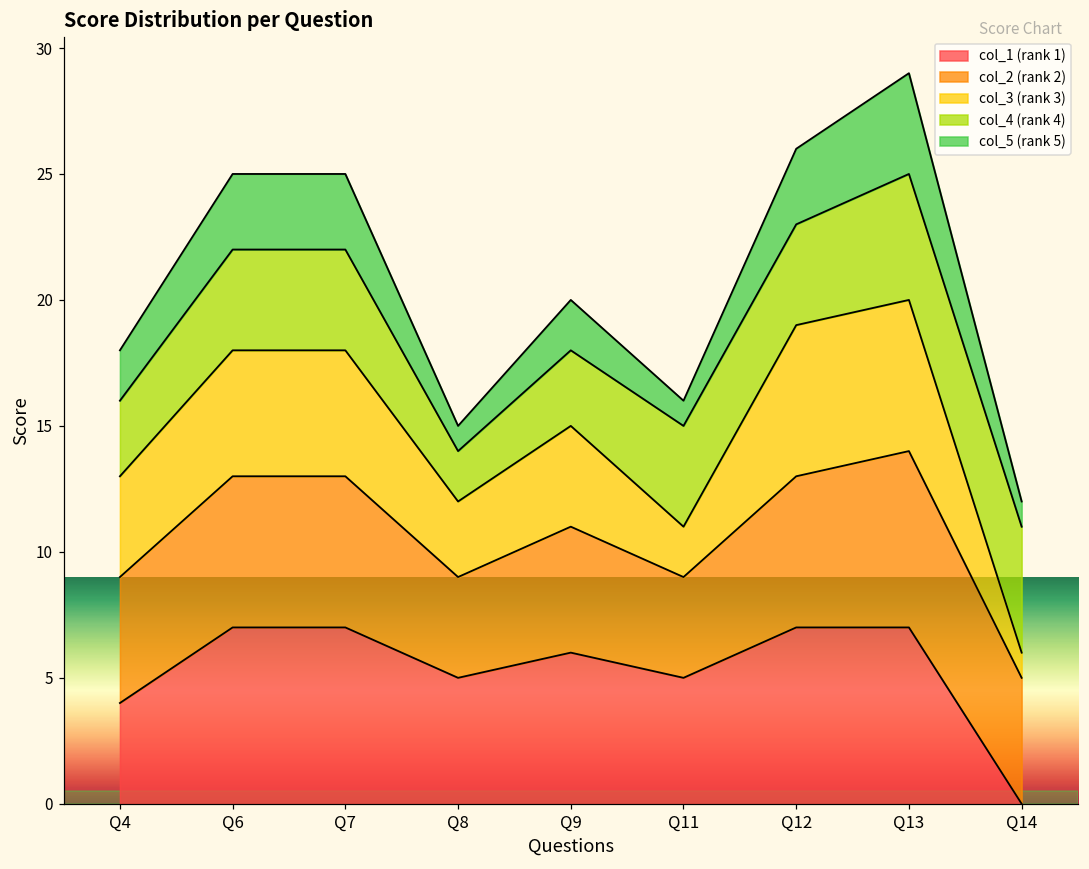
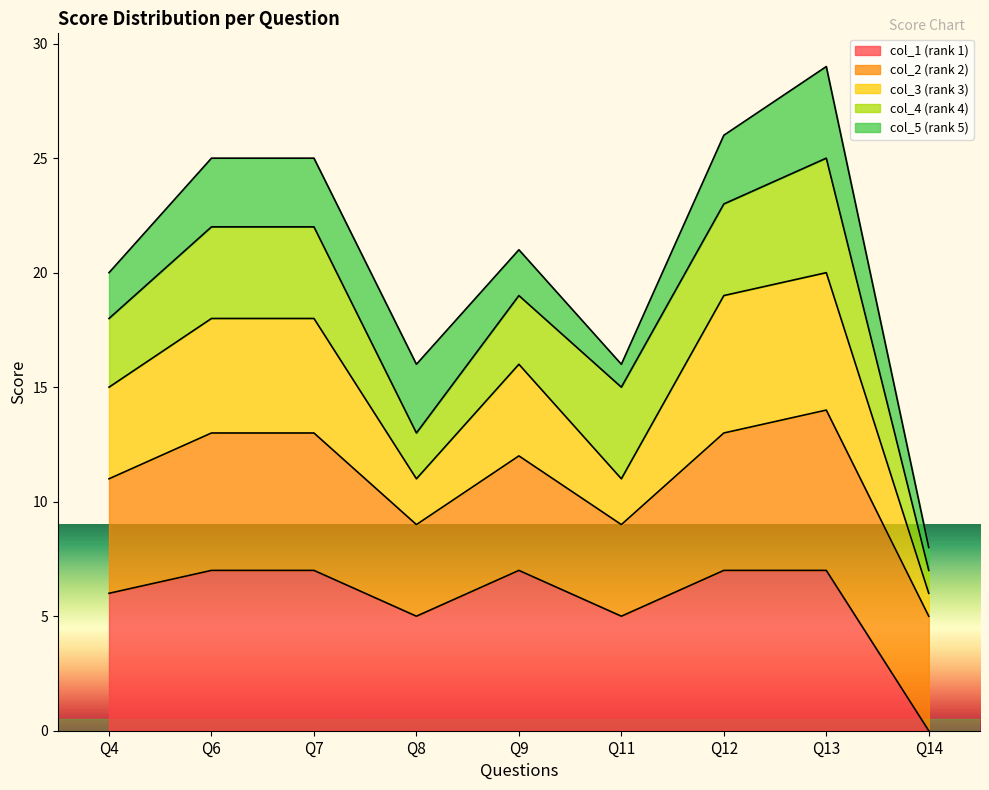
col_1 (rank 1), Q4: 4 -> 6
col_3 (rank 3), Q8: 3 -> 2
col_5 (rank 5), Q8: 1 -> 3
col_1 (rank 1), Q9: 6 -> 7
col_4 (rank 4), Q14: 5 -> 1
